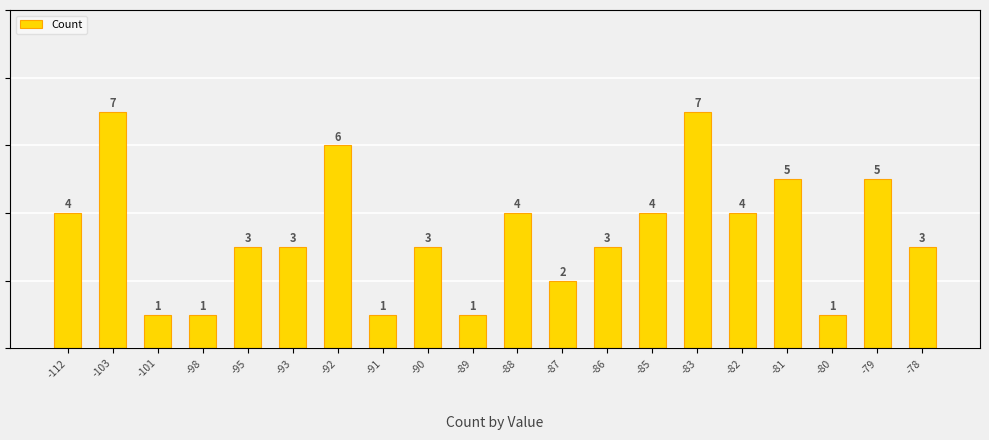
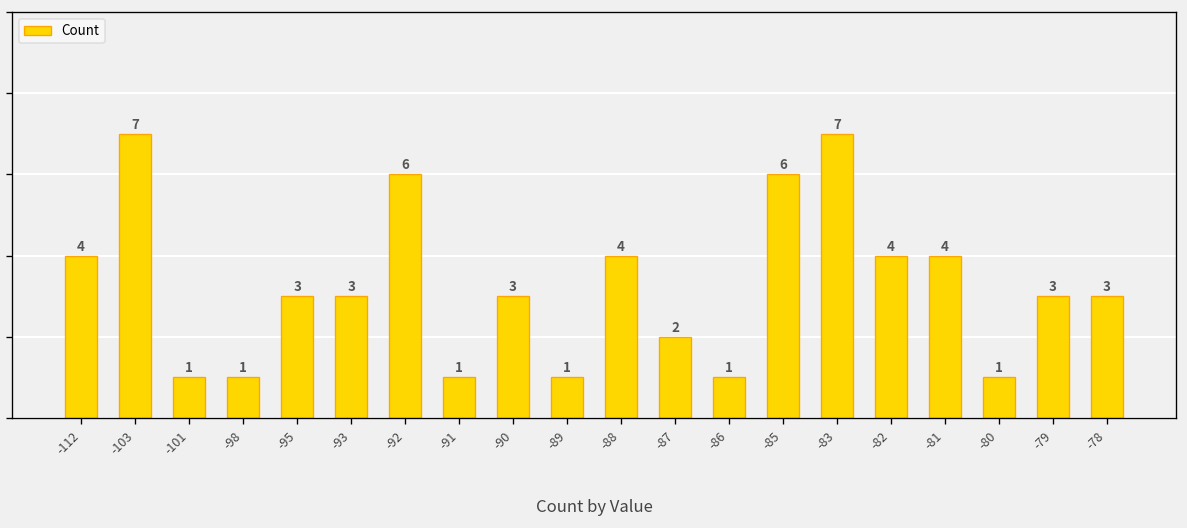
-86: 3 -> 1
-85: 4 -> 6
-81: 5 -> 4
-79: 5 -> 3
